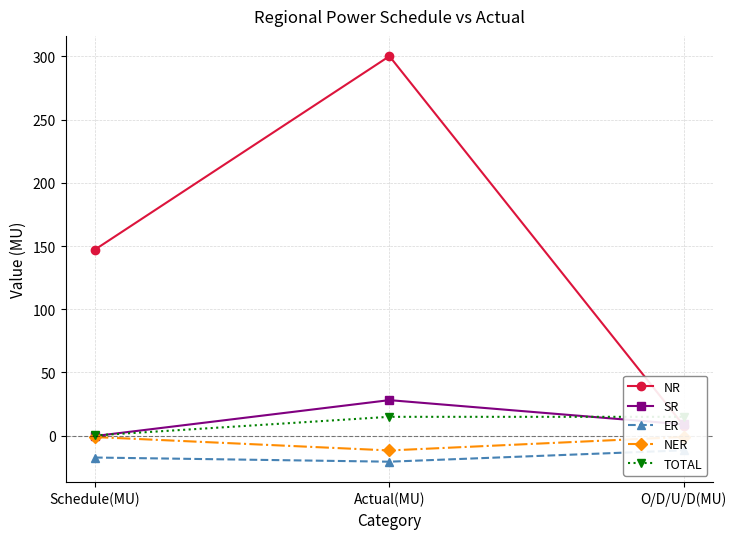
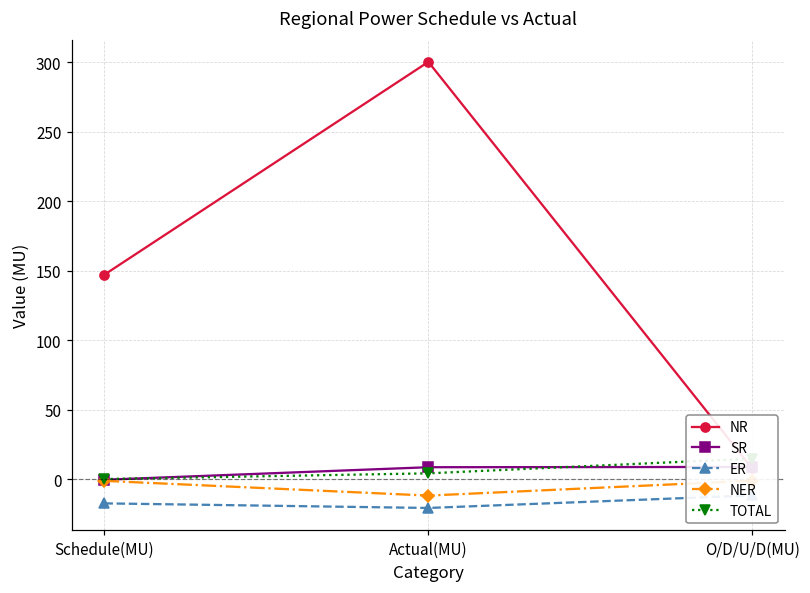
SR, Actual(MU): 28 -> 9
TOTAL, Actual(MU): 15 -> 4
